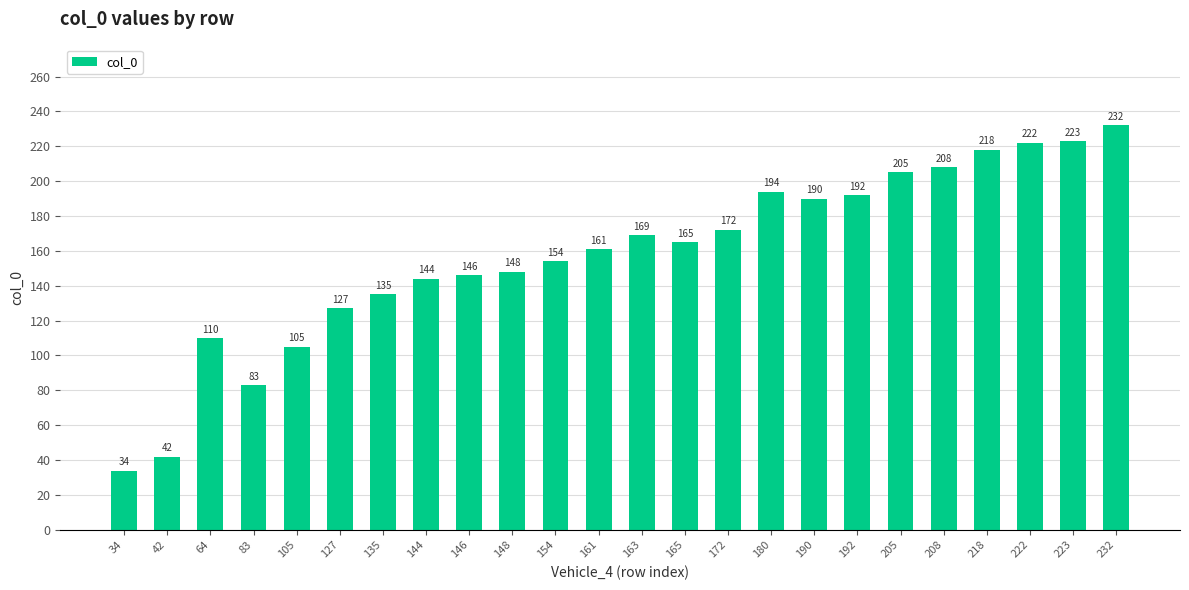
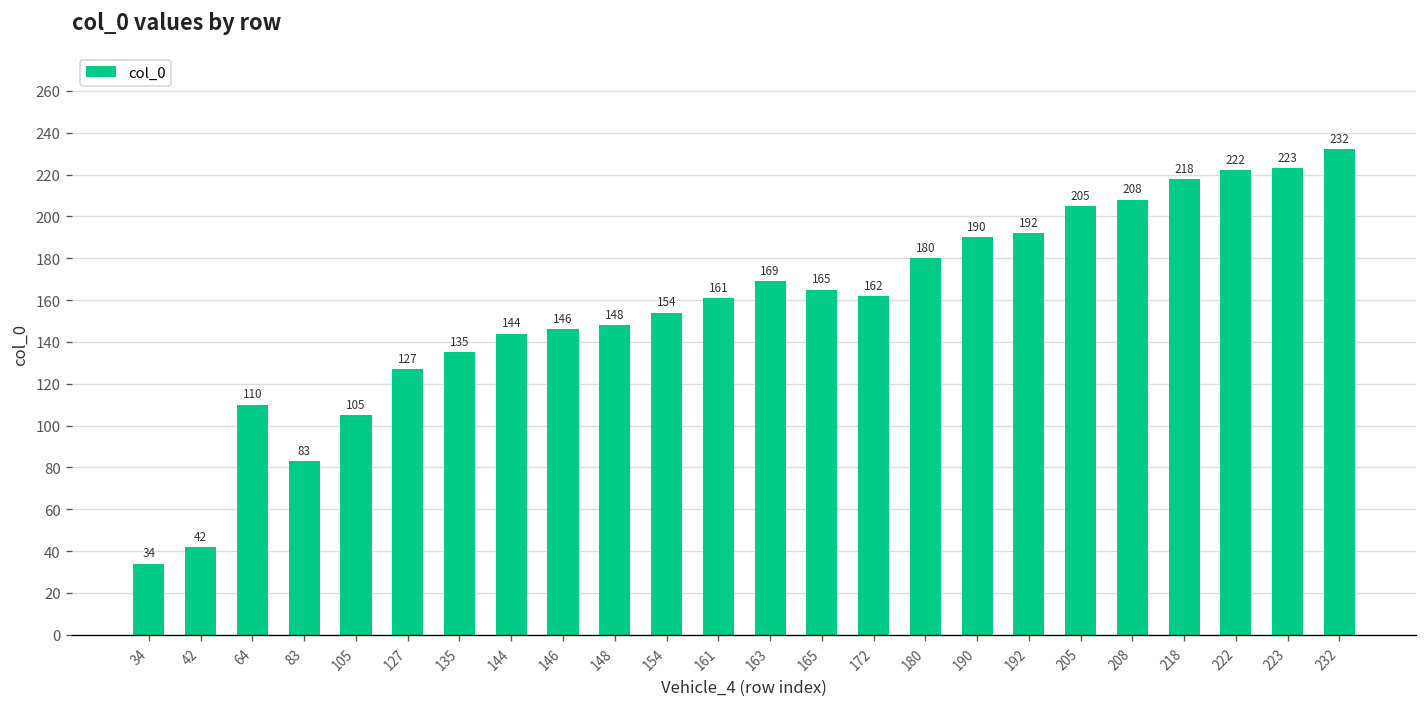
172: 172 -> 162
180: 194 -> 180
